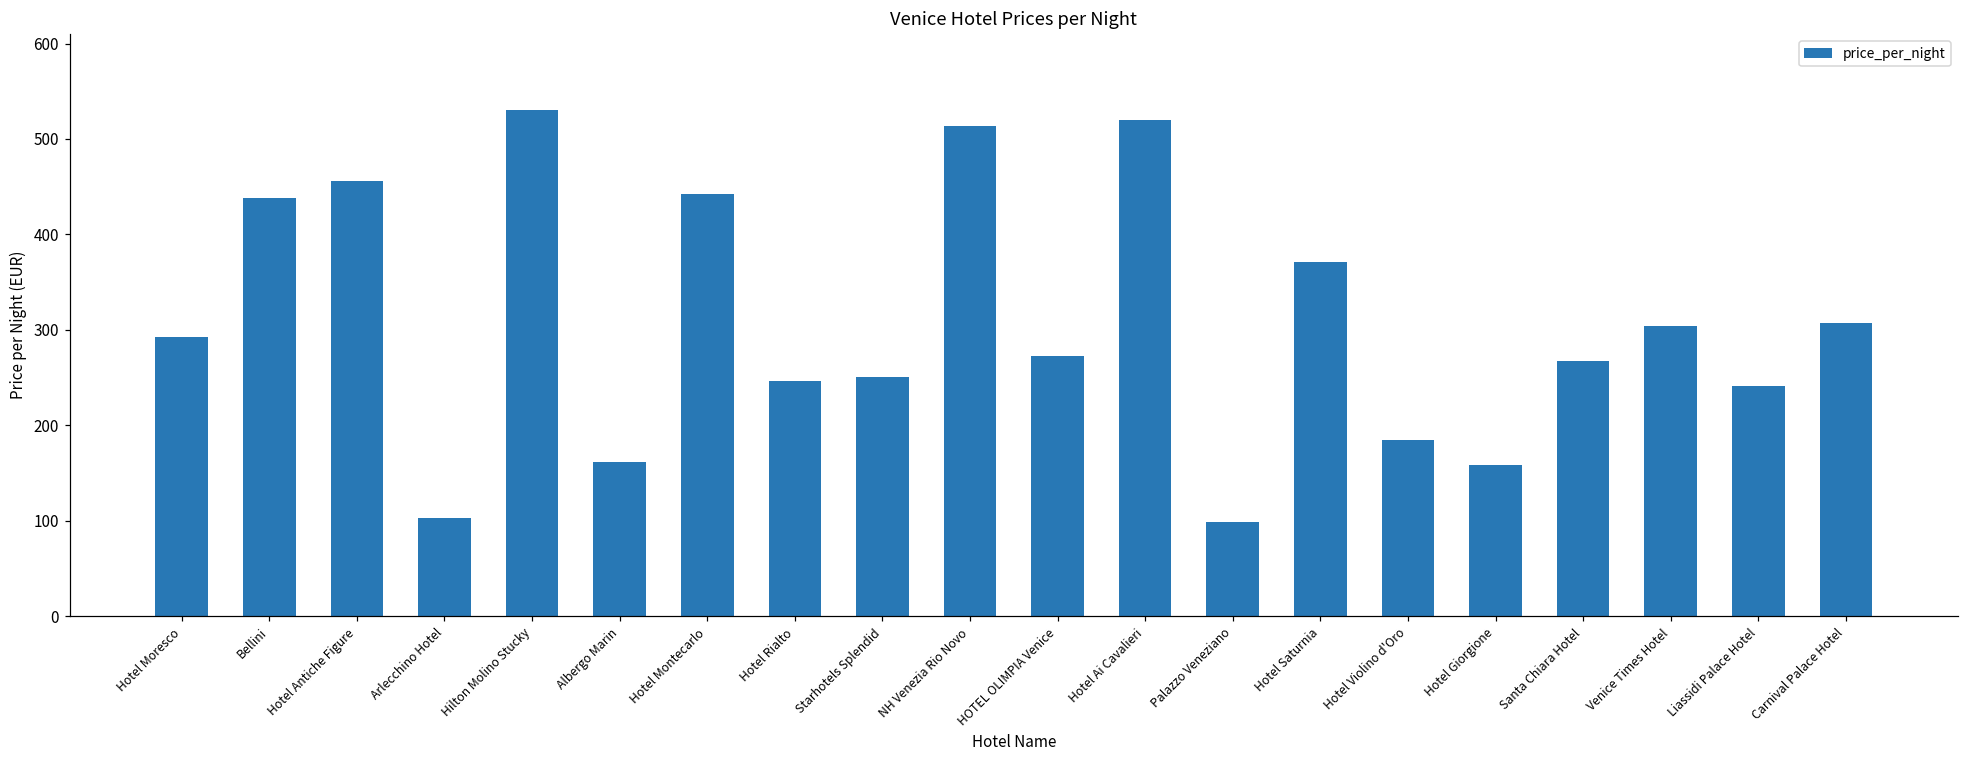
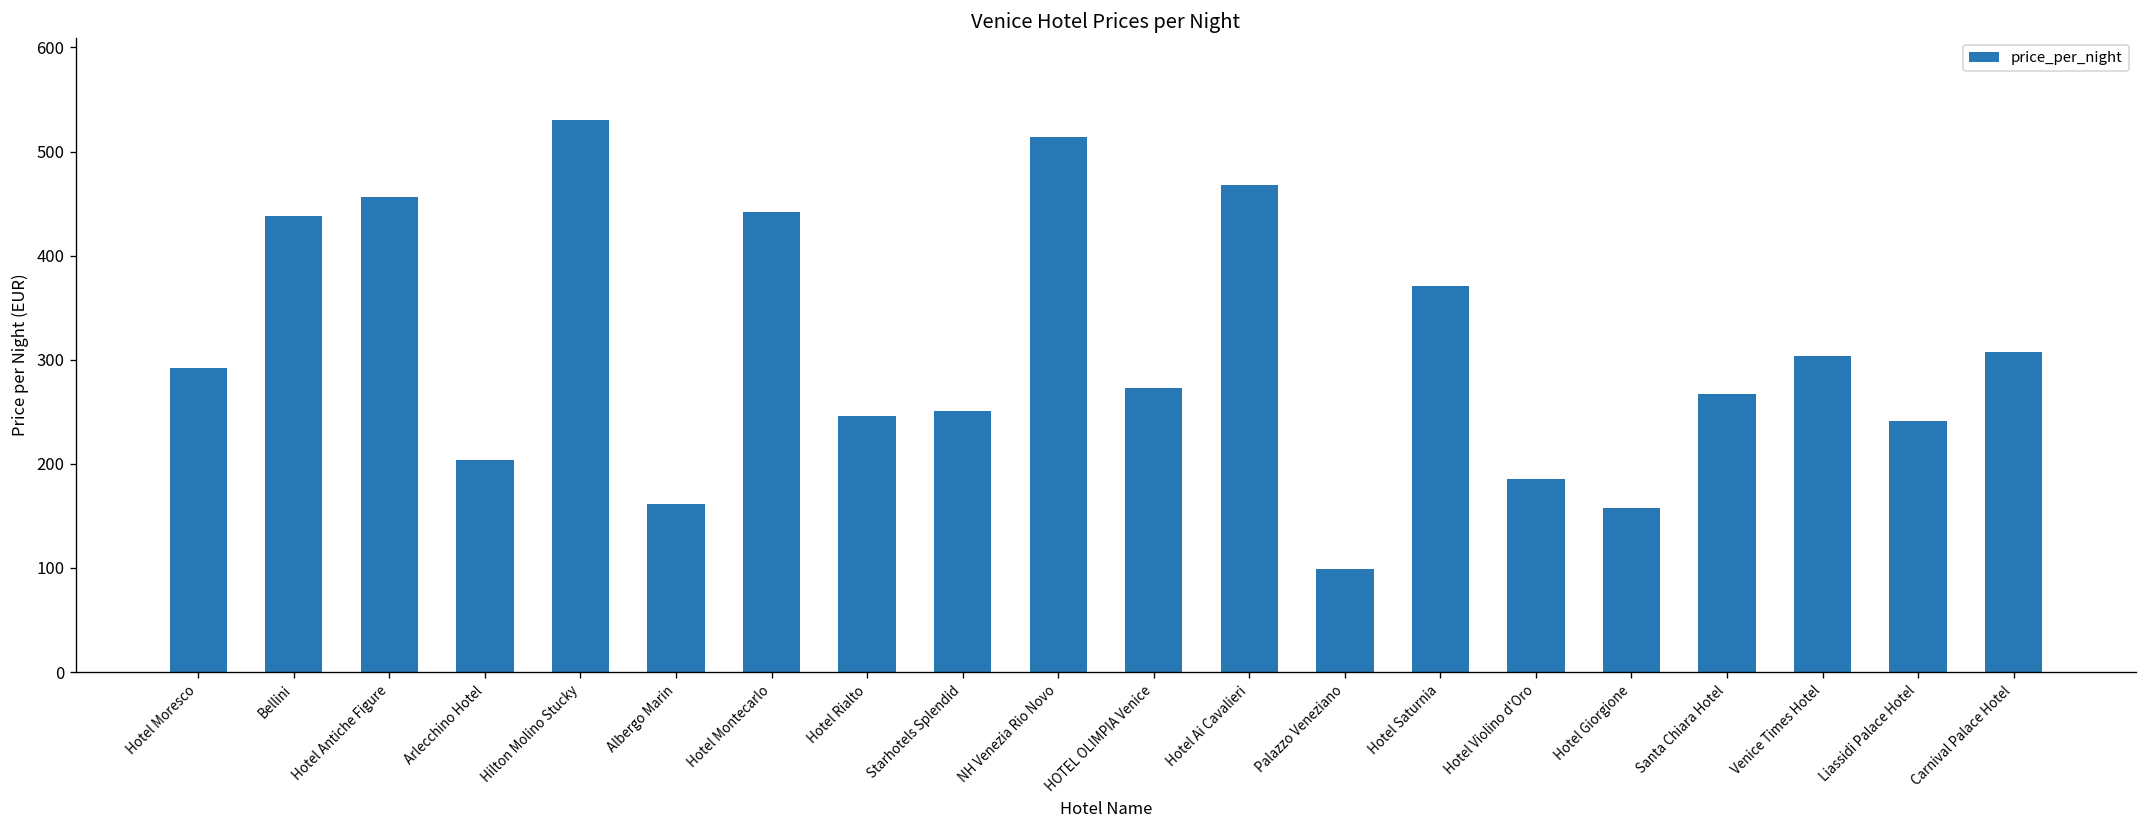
Arlecchino Hotel: 100 -> 200
Hotel Ai Cavalieri: 520 -> 470
